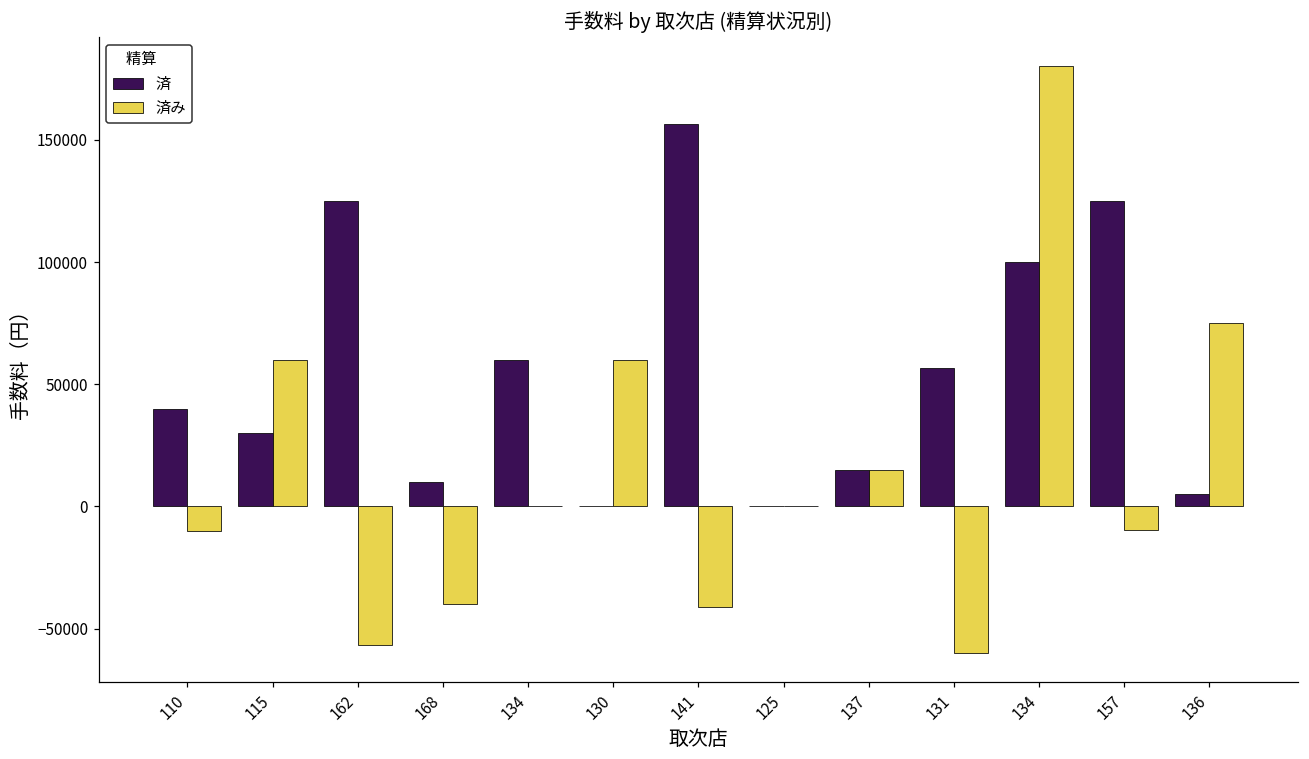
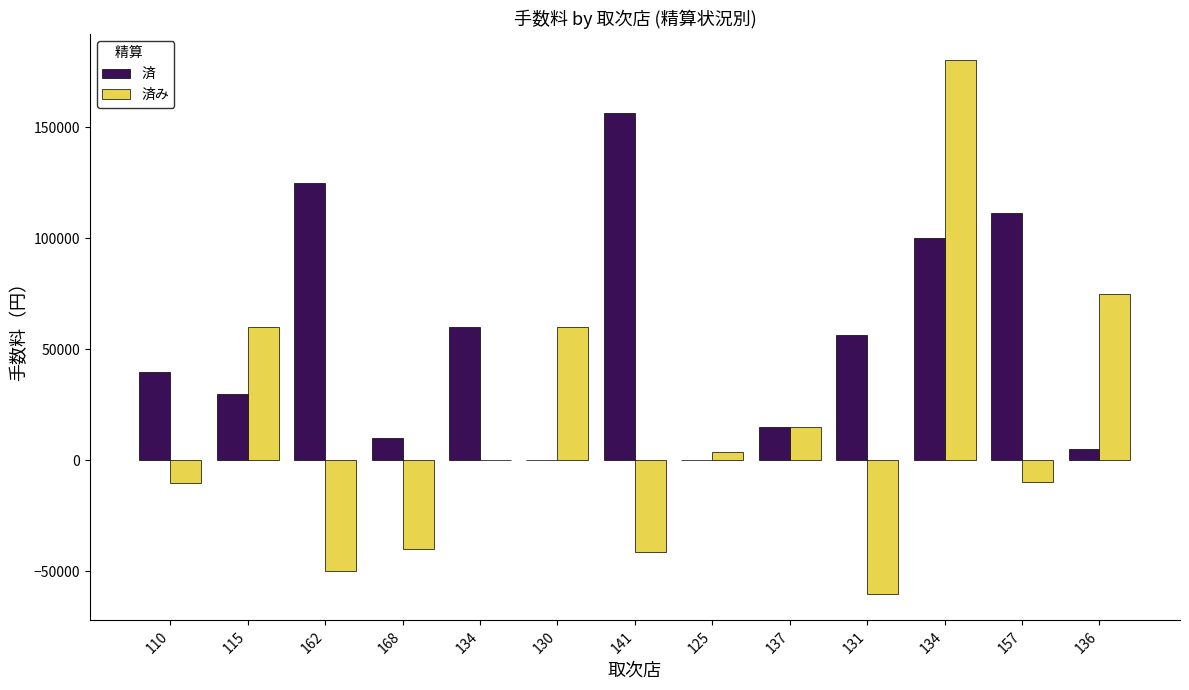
済み, 162: -57000 -> -50000
済み, 125: 0 -> 4000
済, 157: 125000 -> 111000
